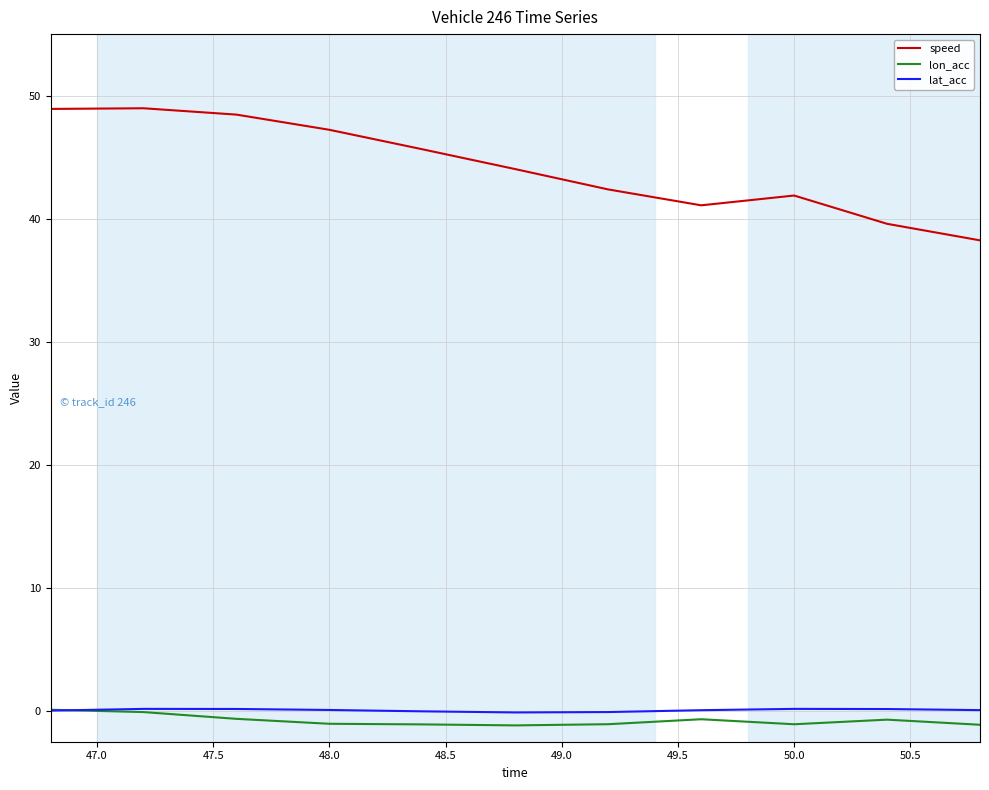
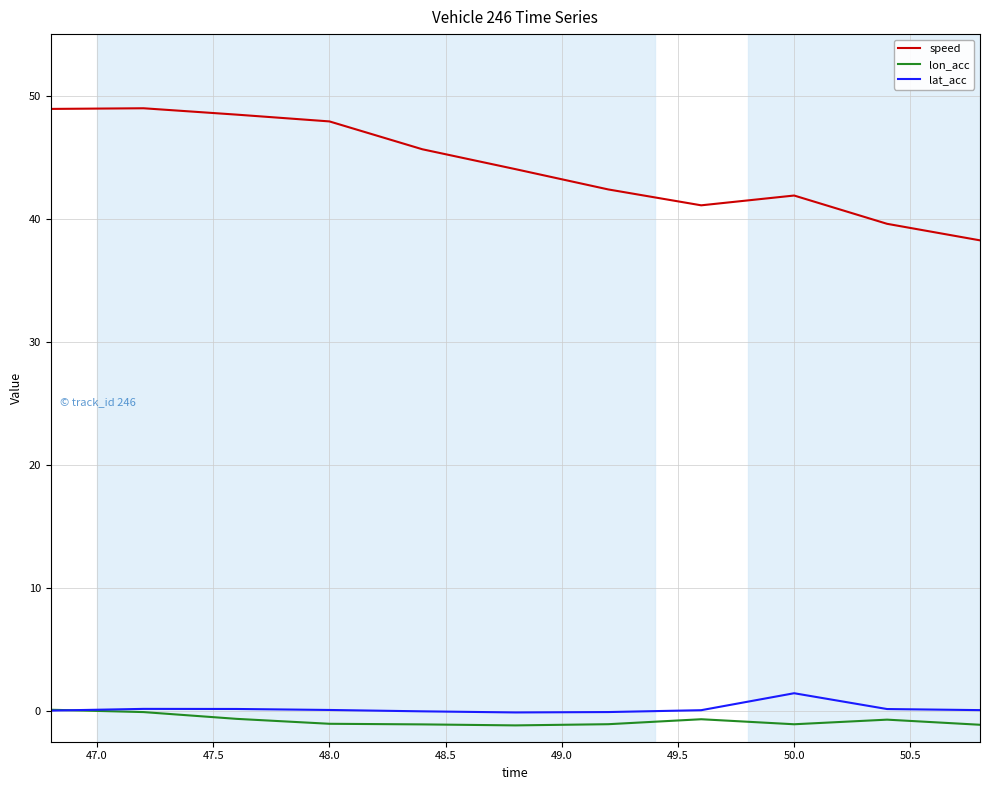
speed, 48.0: 47.2 -> 47.9
lat_acc, 50.0: 0.2 -> 1.4
